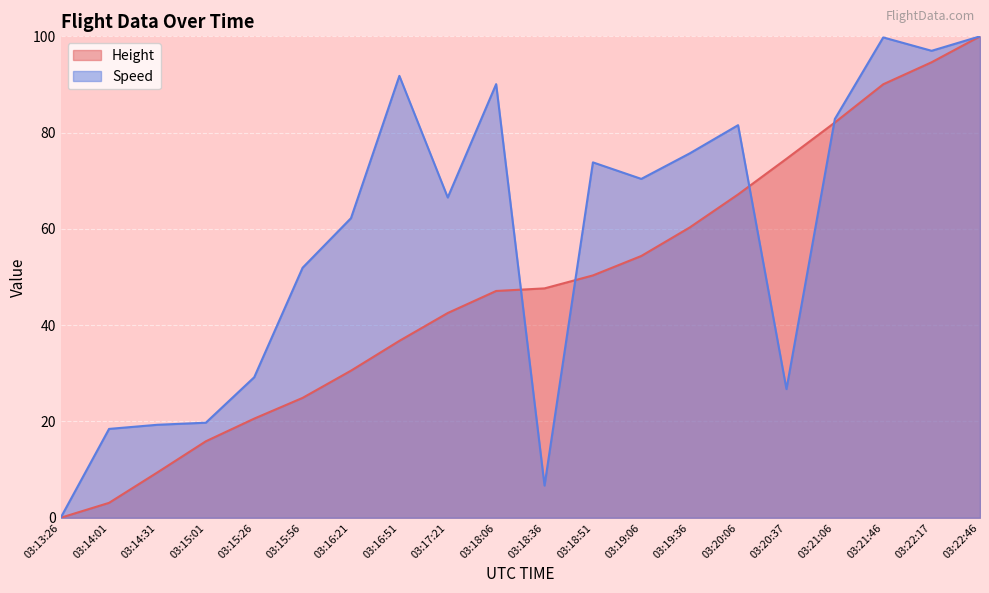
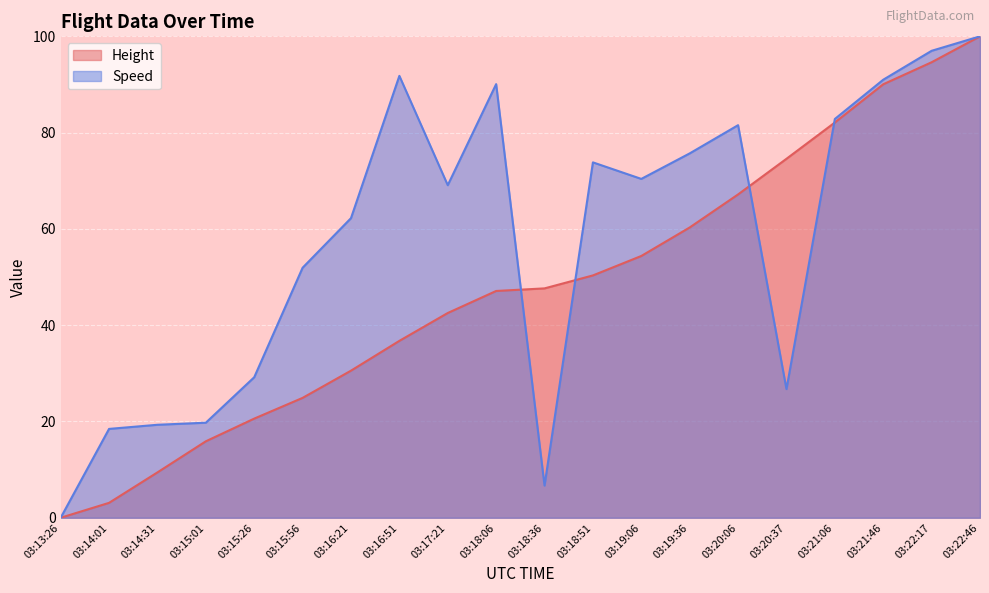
Speed, 03:17:21: 67 -> 69
Speed, 03:21:46: 100 -> 91
